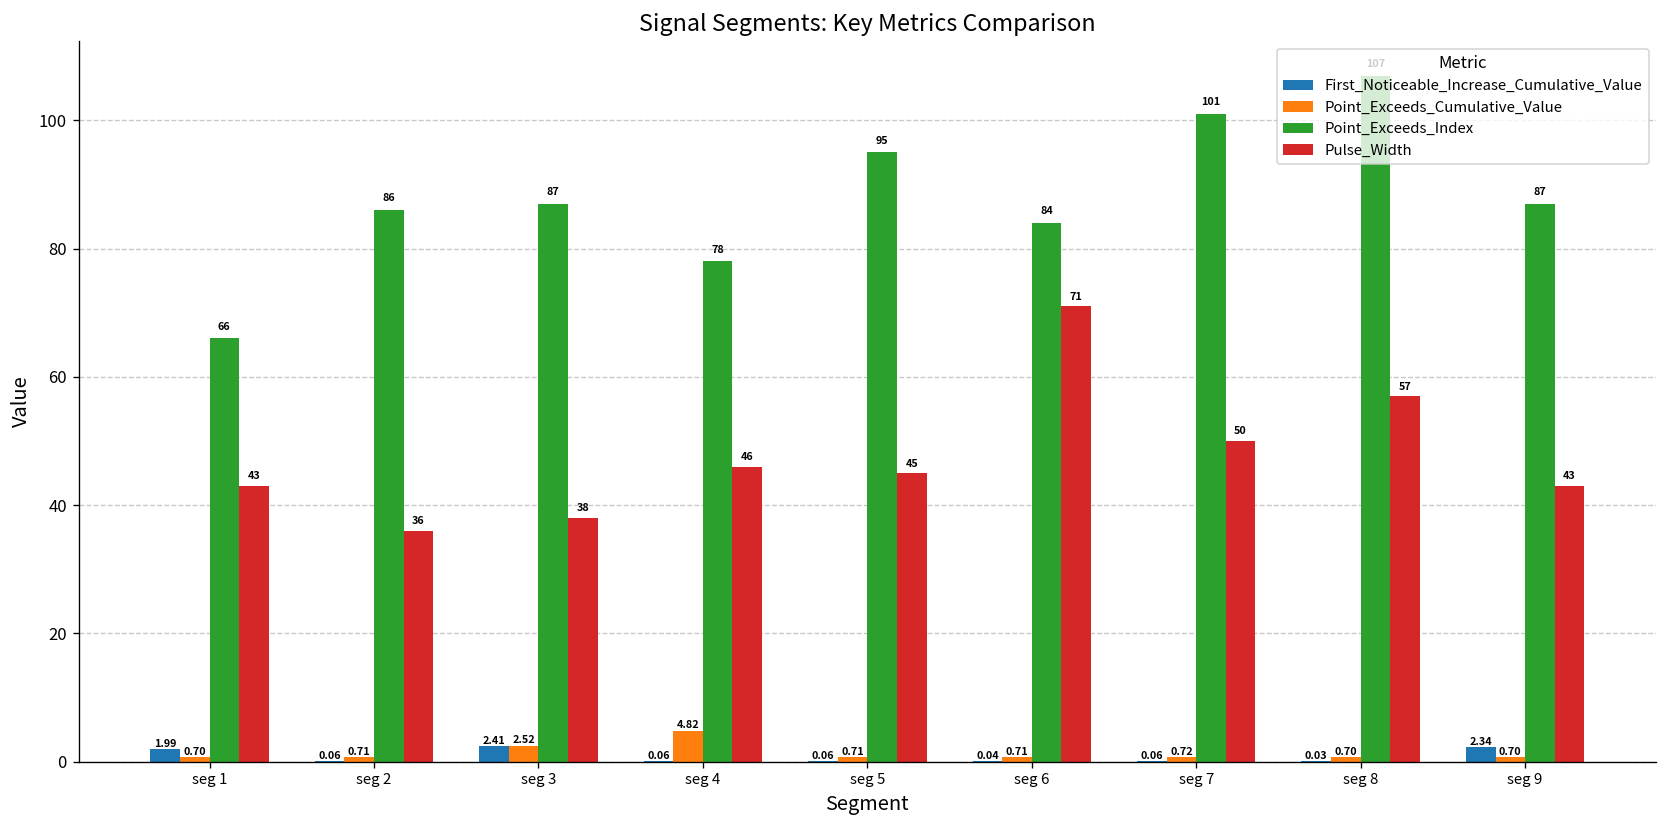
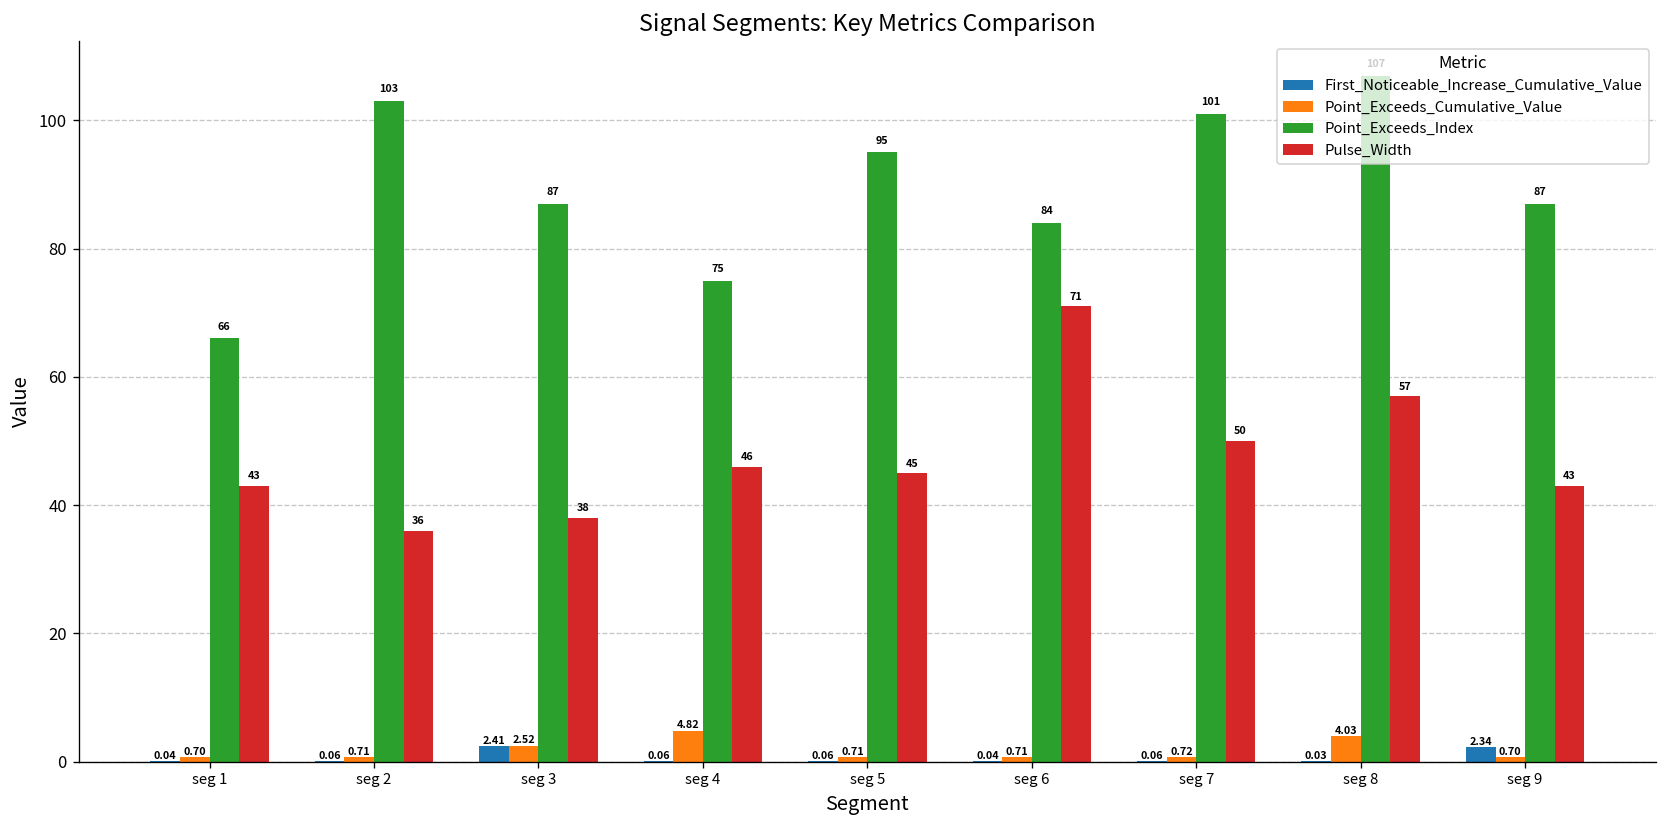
First_Noticeable_Increase_Cumulative_Value, seg 1: 1.99 -> 0.04
Point_Exceeds_Index, seg 2: 86 -> 103
Point_Exceeds_Index, seg 4: 78 -> 75
Point_Exceeds_Cumulative_Value, seg 8: 0.70 -> 4.03
